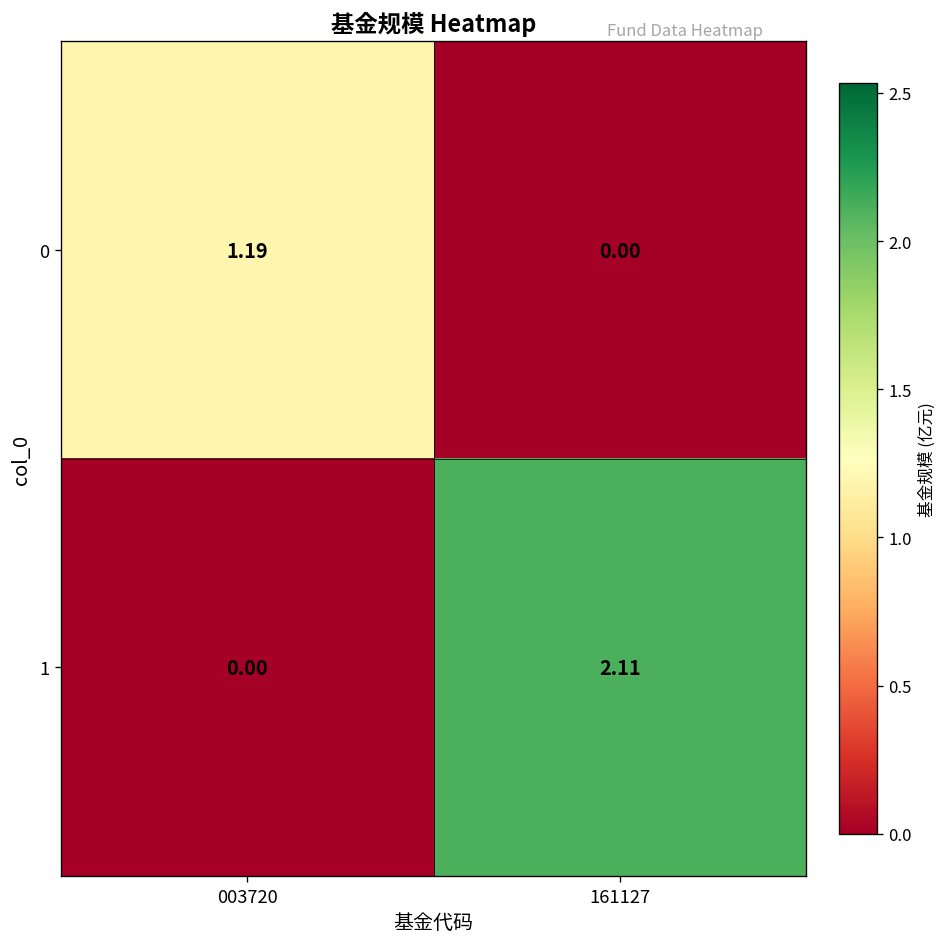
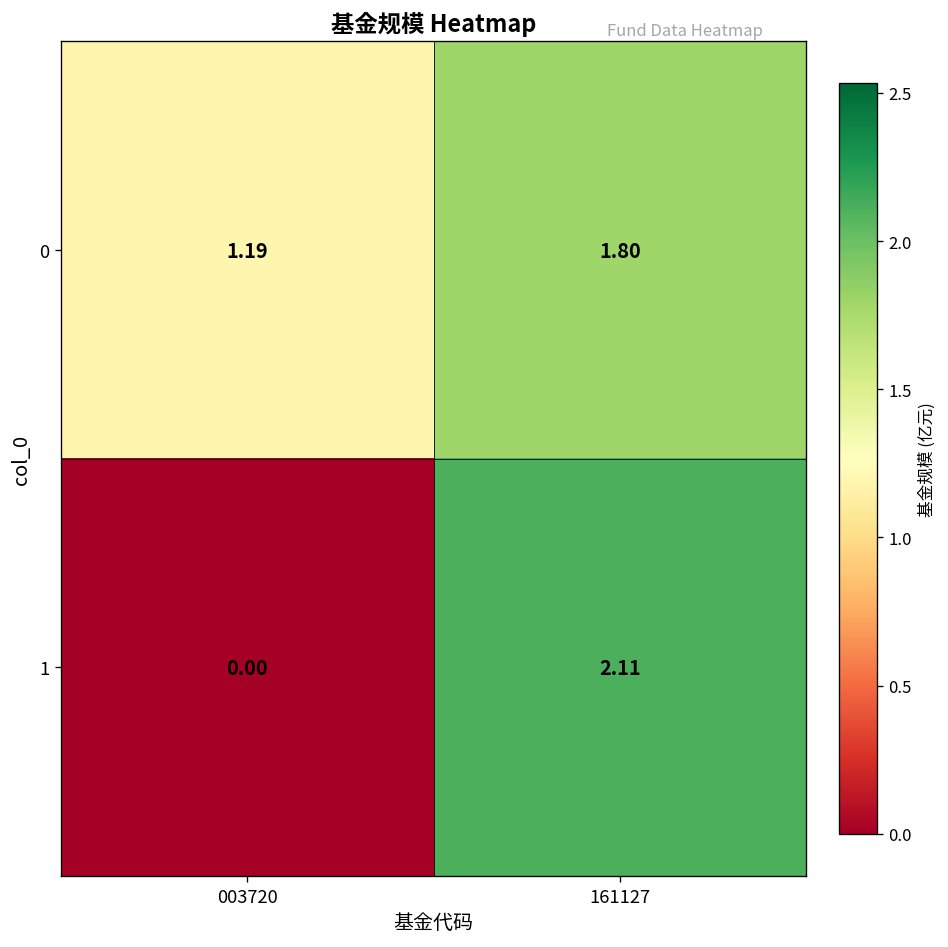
0, 161127: 0.00 -> 1.80
